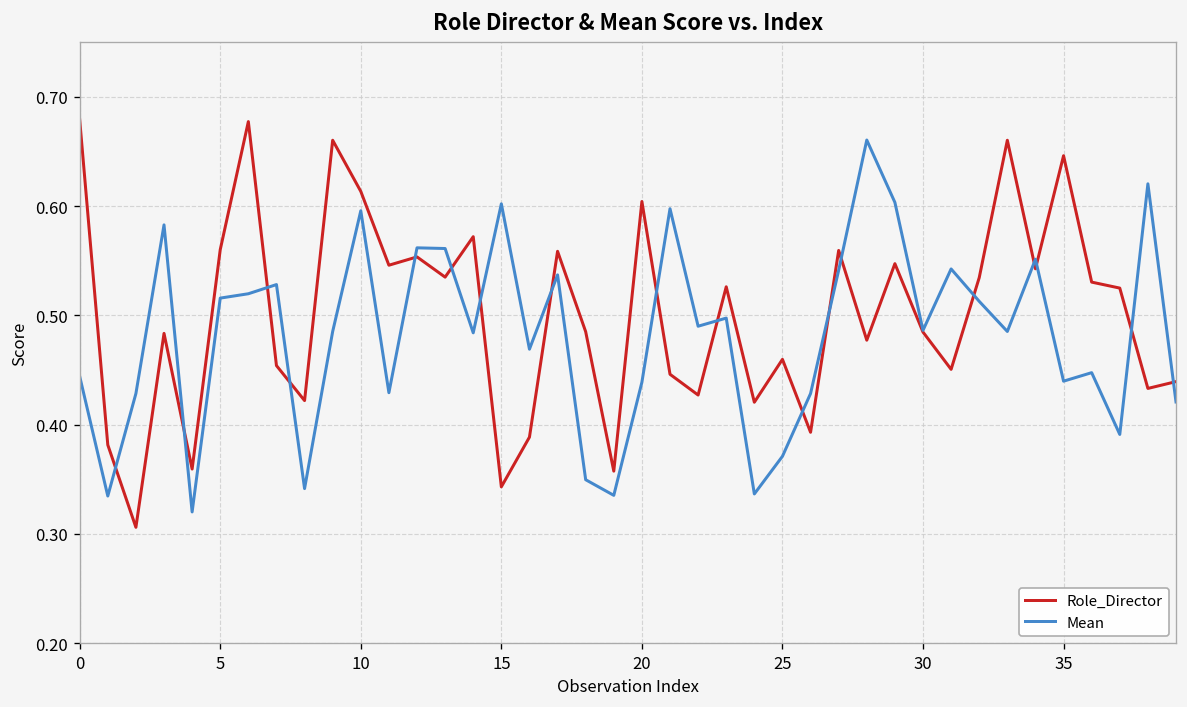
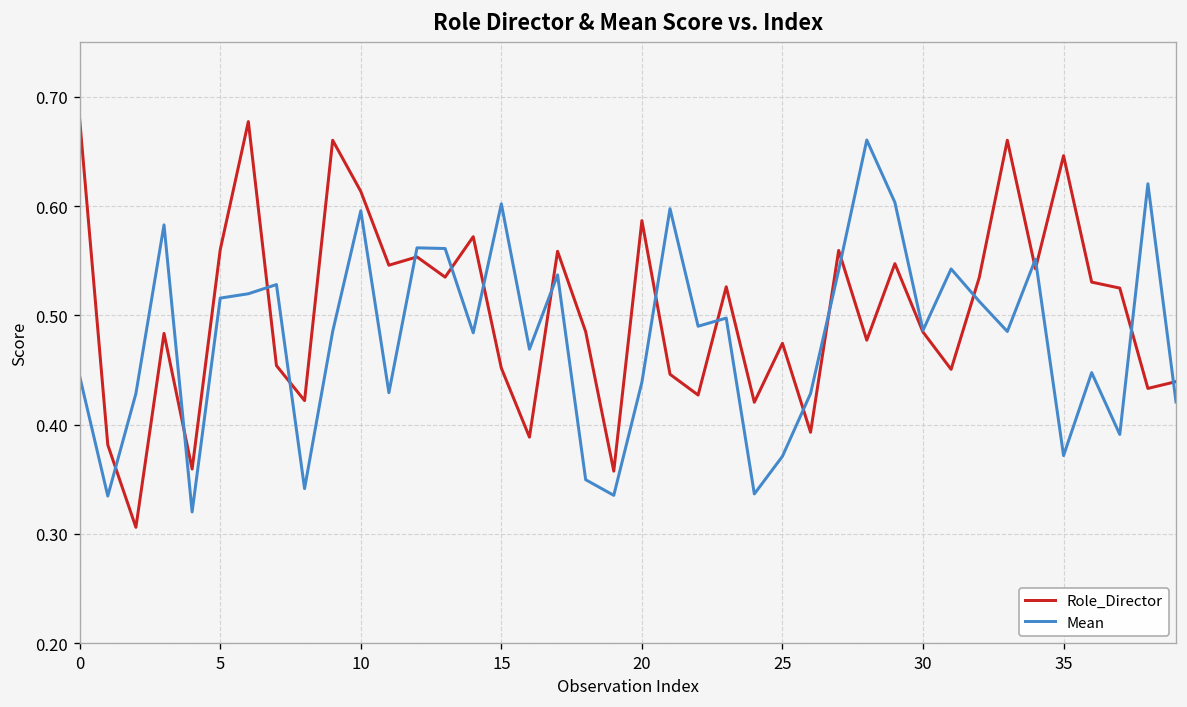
Role_Director, 15: 0.34 -> 0.45
Role_Director, 20: 0.60 -> 0.59
Role_Director, 25: 0.46 -> 0.47
Mean, 35: 0.44 -> 0.37
